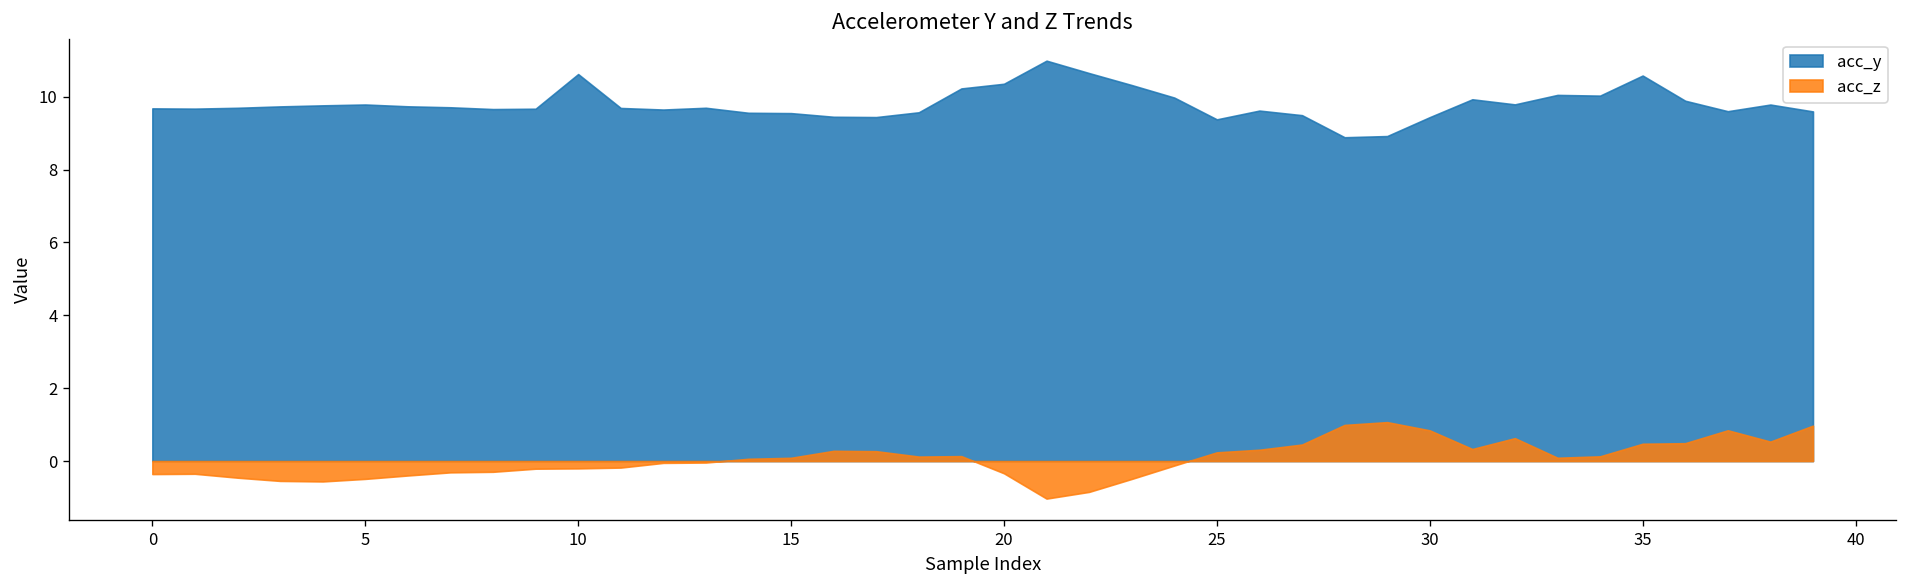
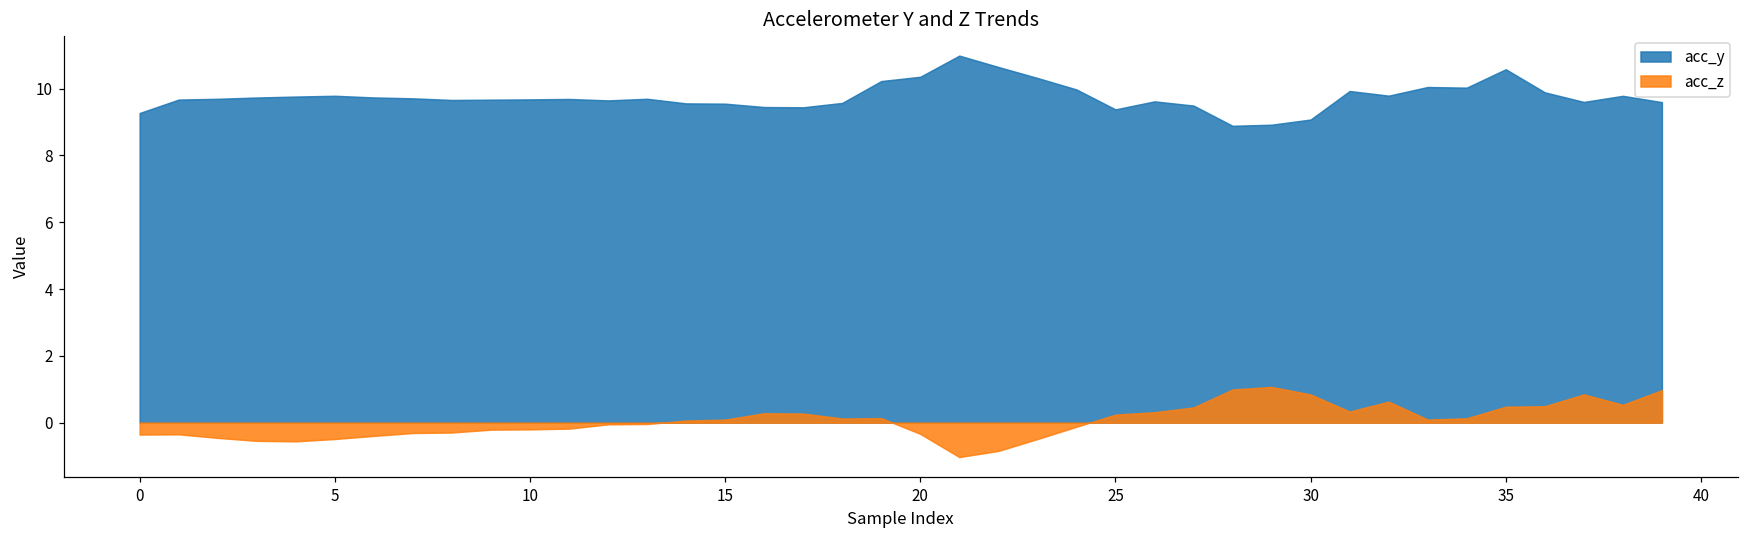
acc_y, 0: 9.7 -> 9.3
acc_y, 10: 10.6 -> 9.7
acc_y, 30: 9.4 -> 9.1
